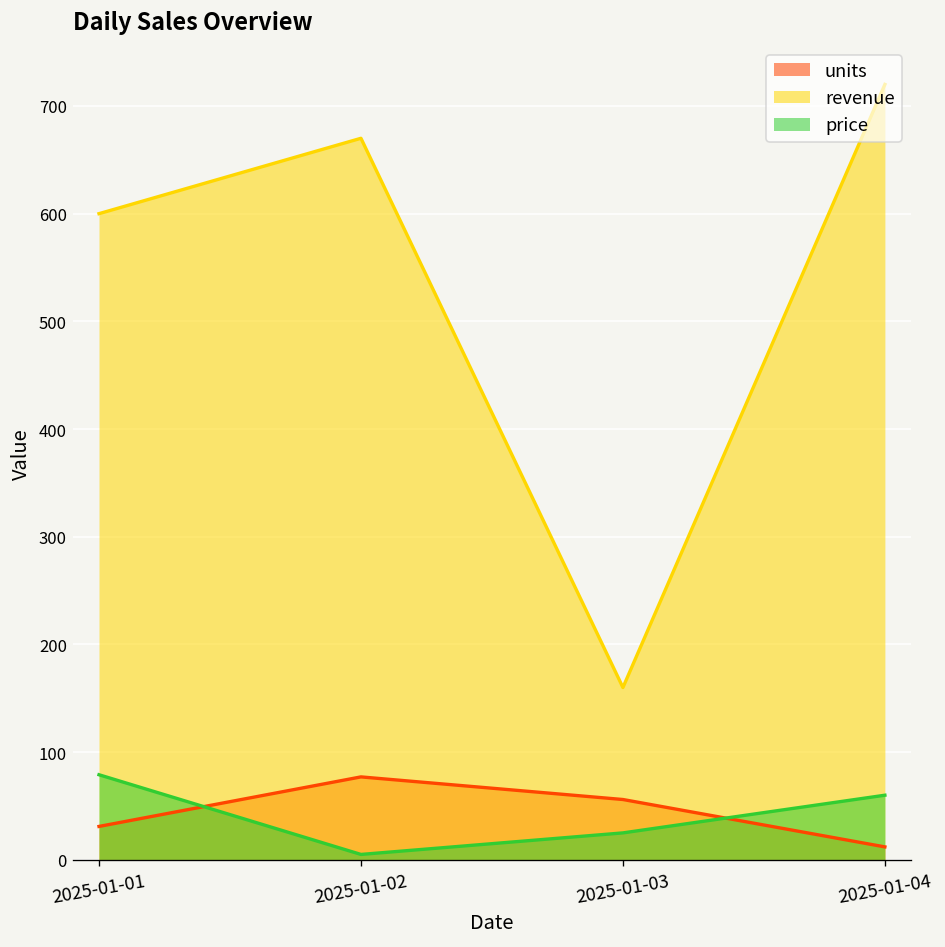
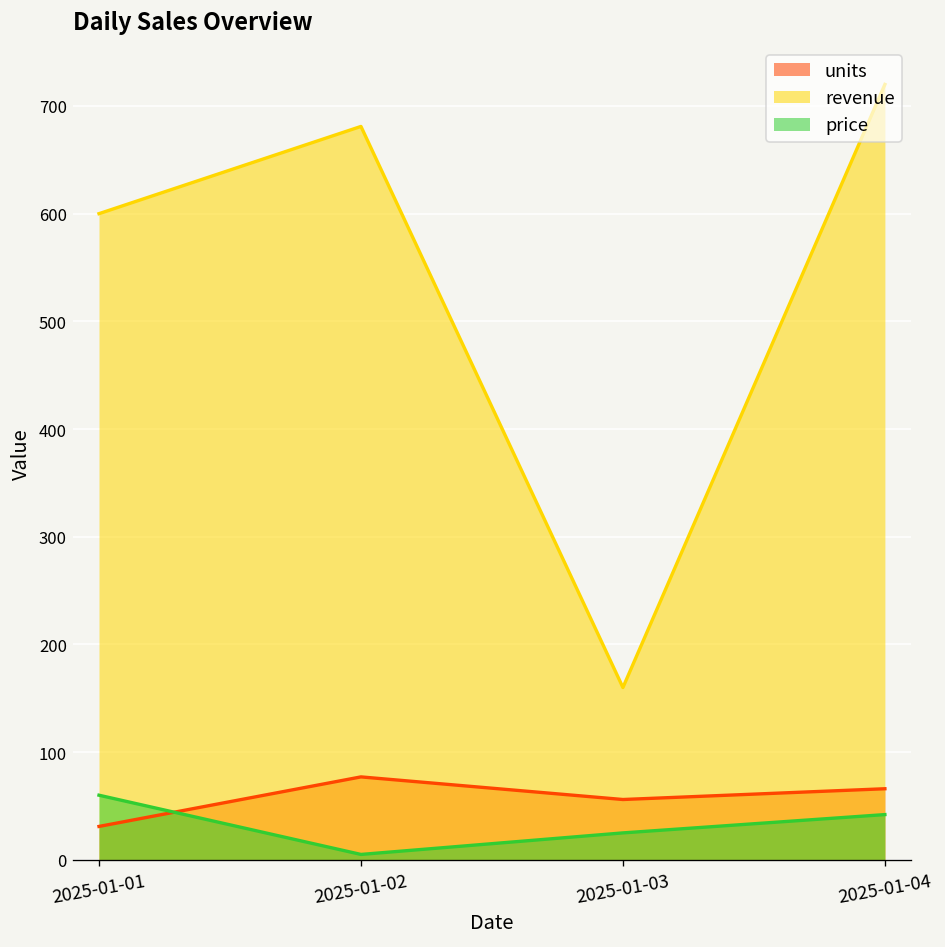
price, 2025-01-01: 80 -> 60
revenue, 2025-01-02: 670 -> 680
units, 2025-01-04: 10 -> 70
price, 2025-01-04: 60 -> 40
